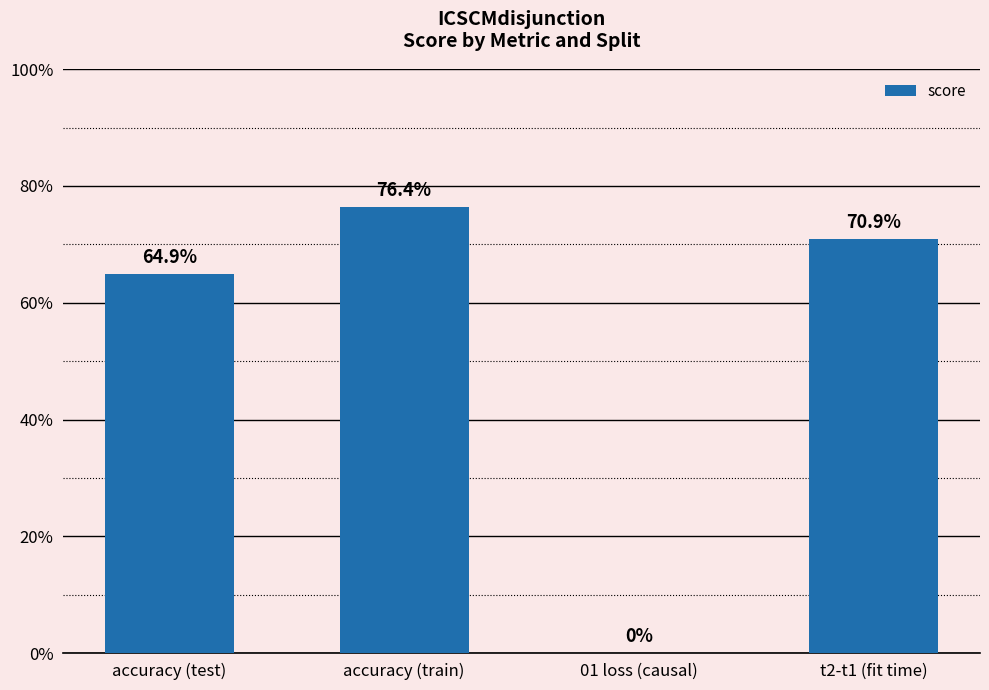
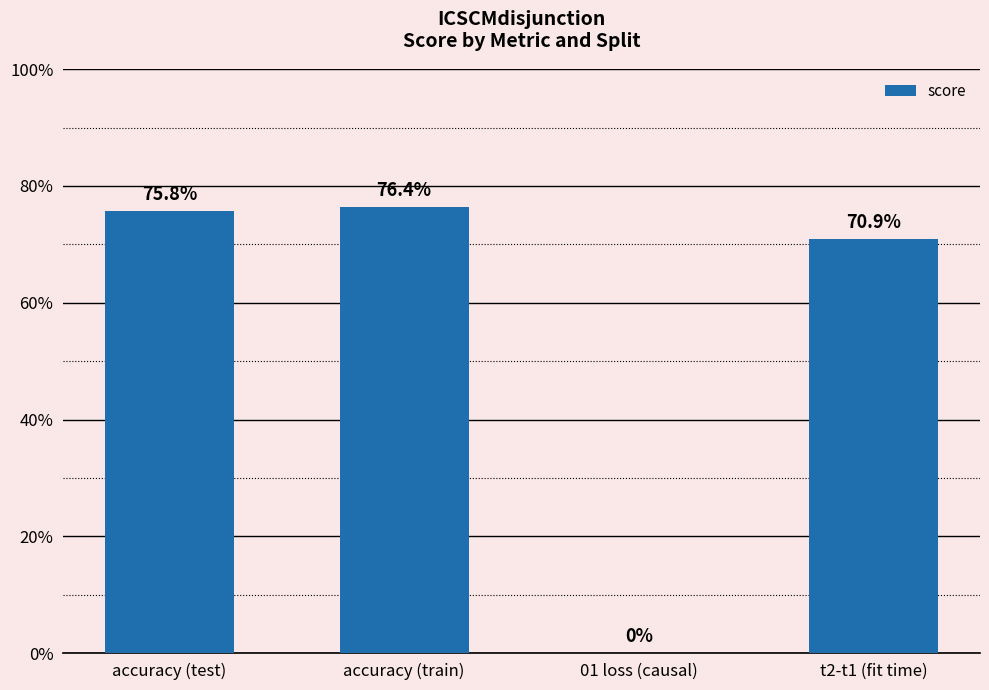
accuracy (test): 64.9% -> 75.8%
